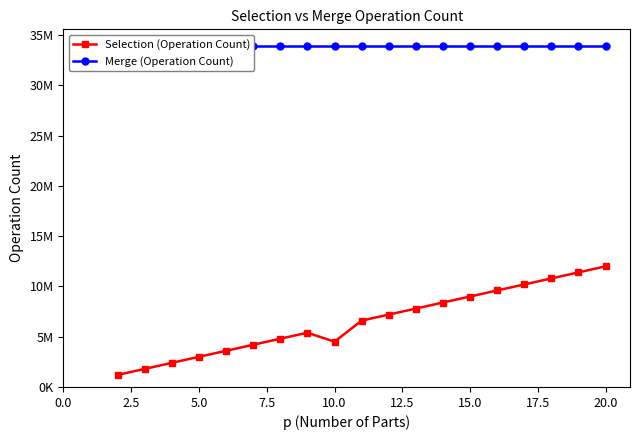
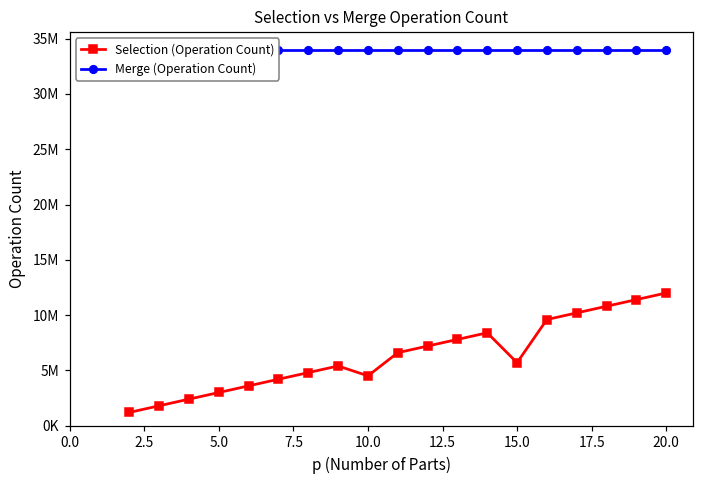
Selection (Operation Count), 15.0: 9000000 -> 5700000
